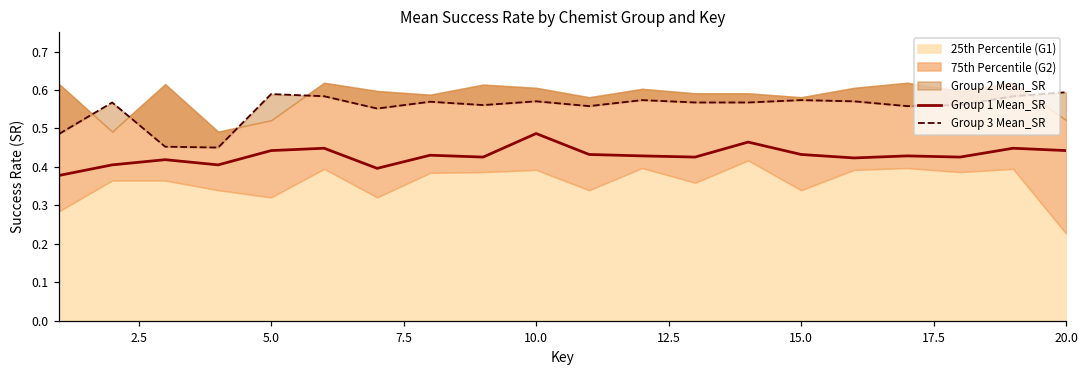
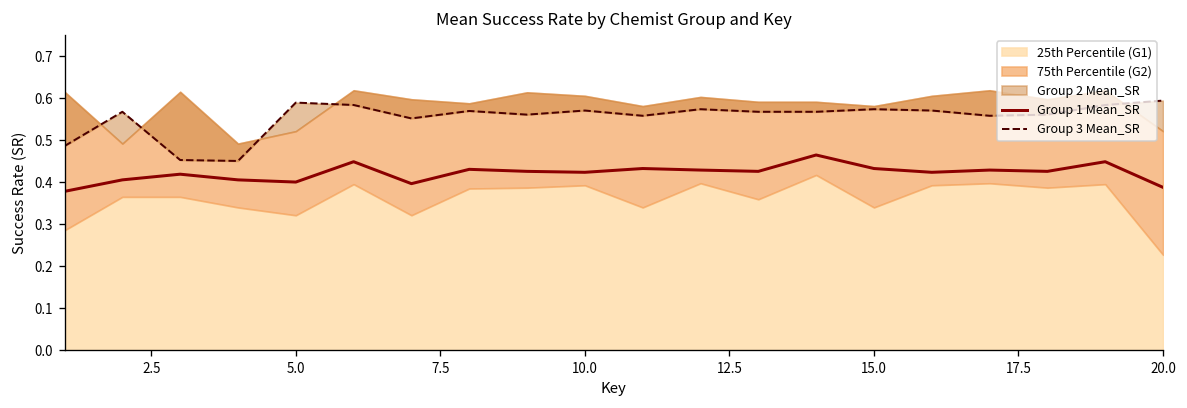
Group 1 Mean_SR, 5.0: 0.44 -> 0.40
Group 1 Mean_SR, 10.0: 0.49 -> 0.42
Group 1 Mean_SR, 20.0: 0.44 -> 0.39
